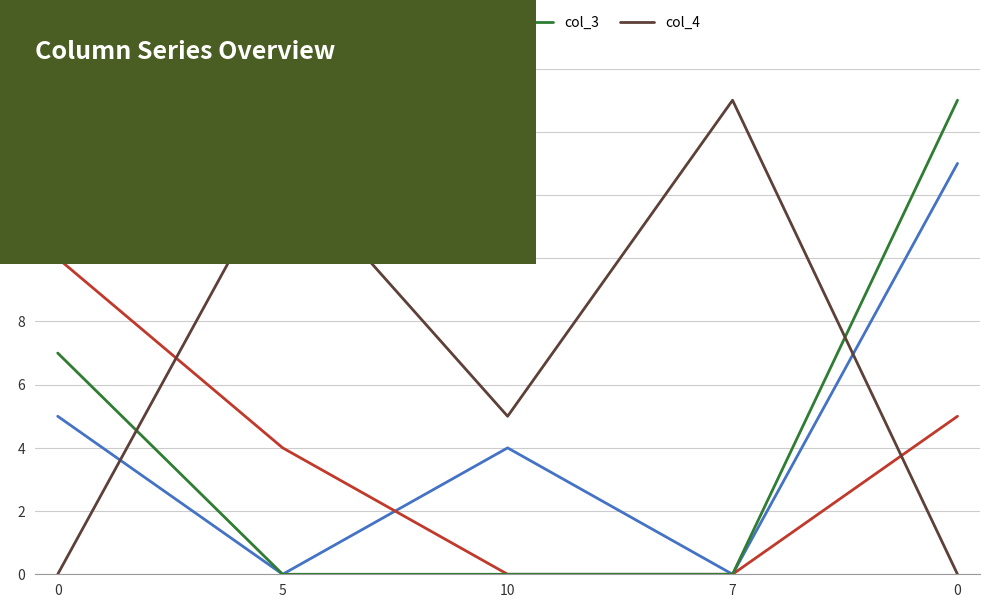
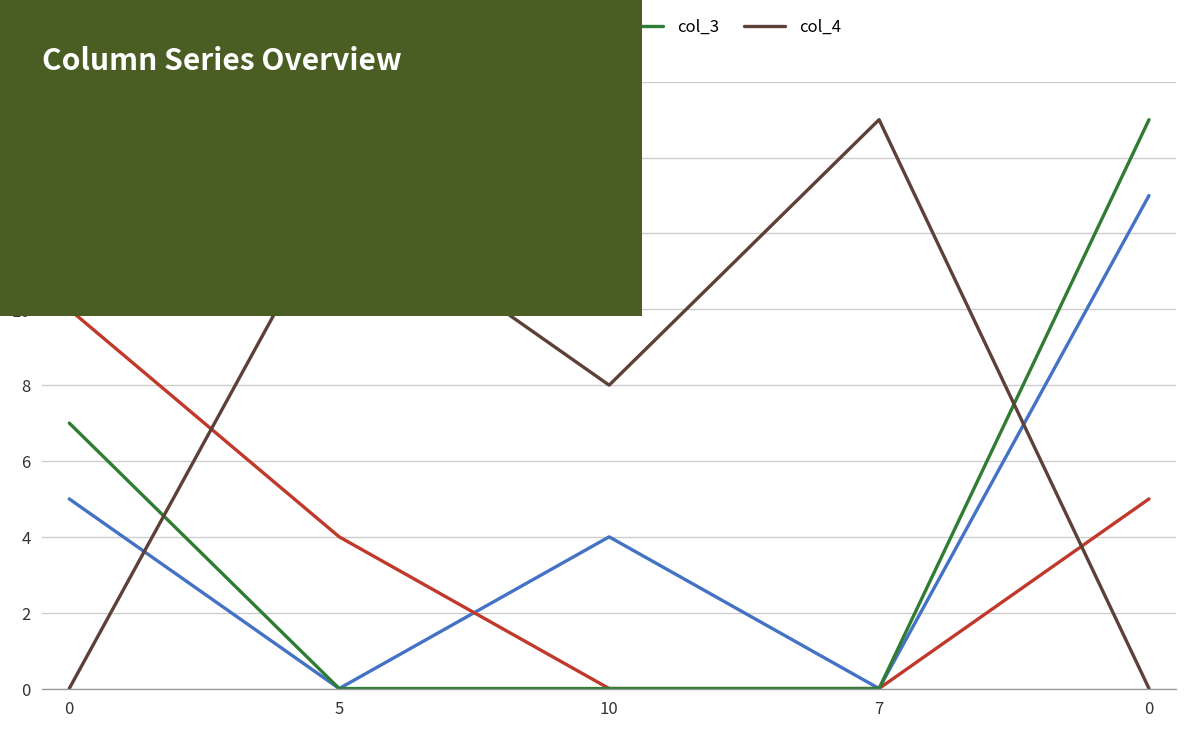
col_4, 10: 5 -> 8
